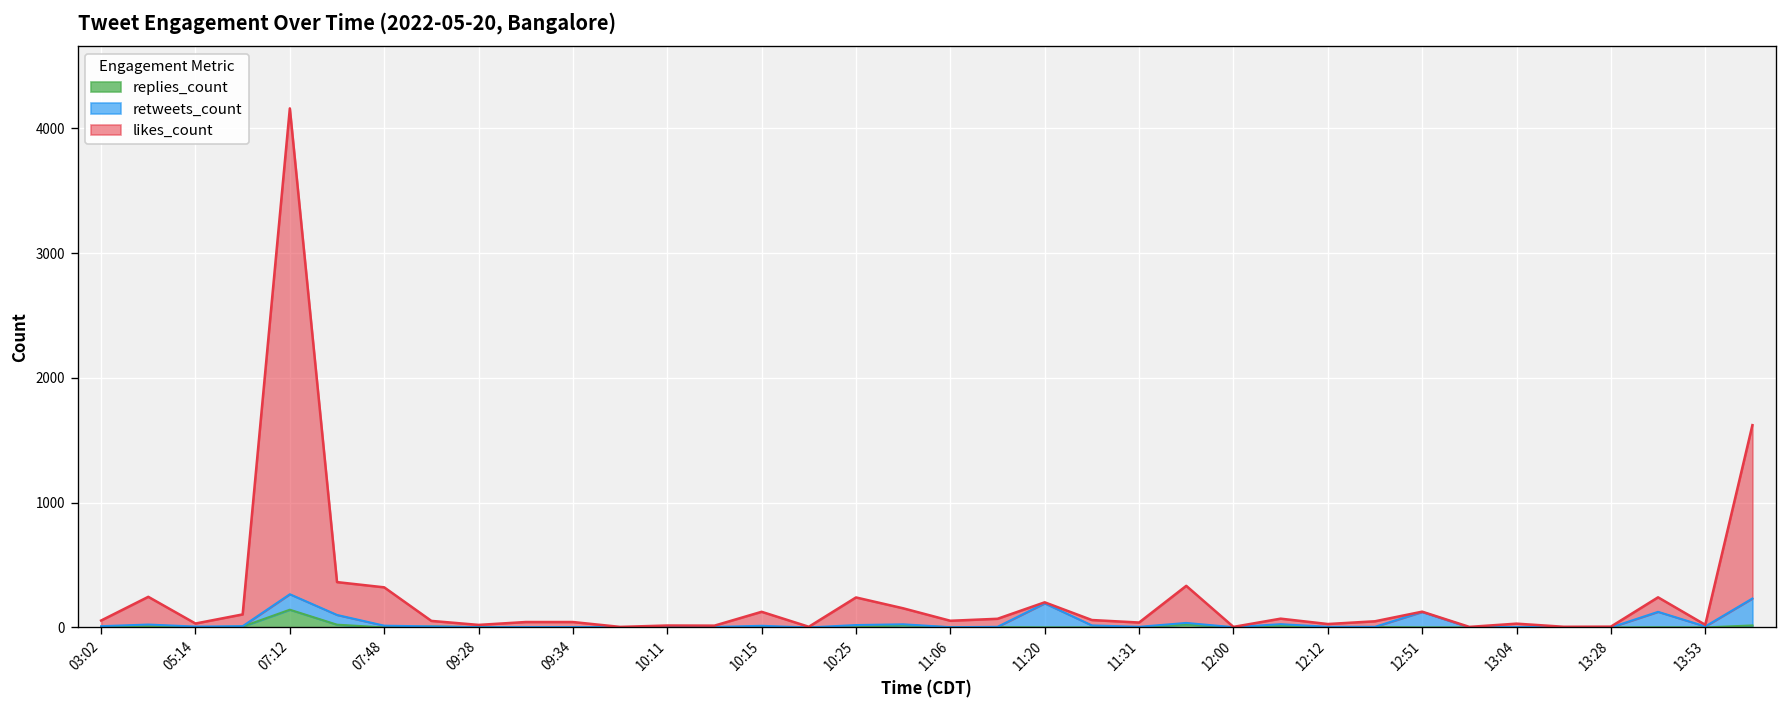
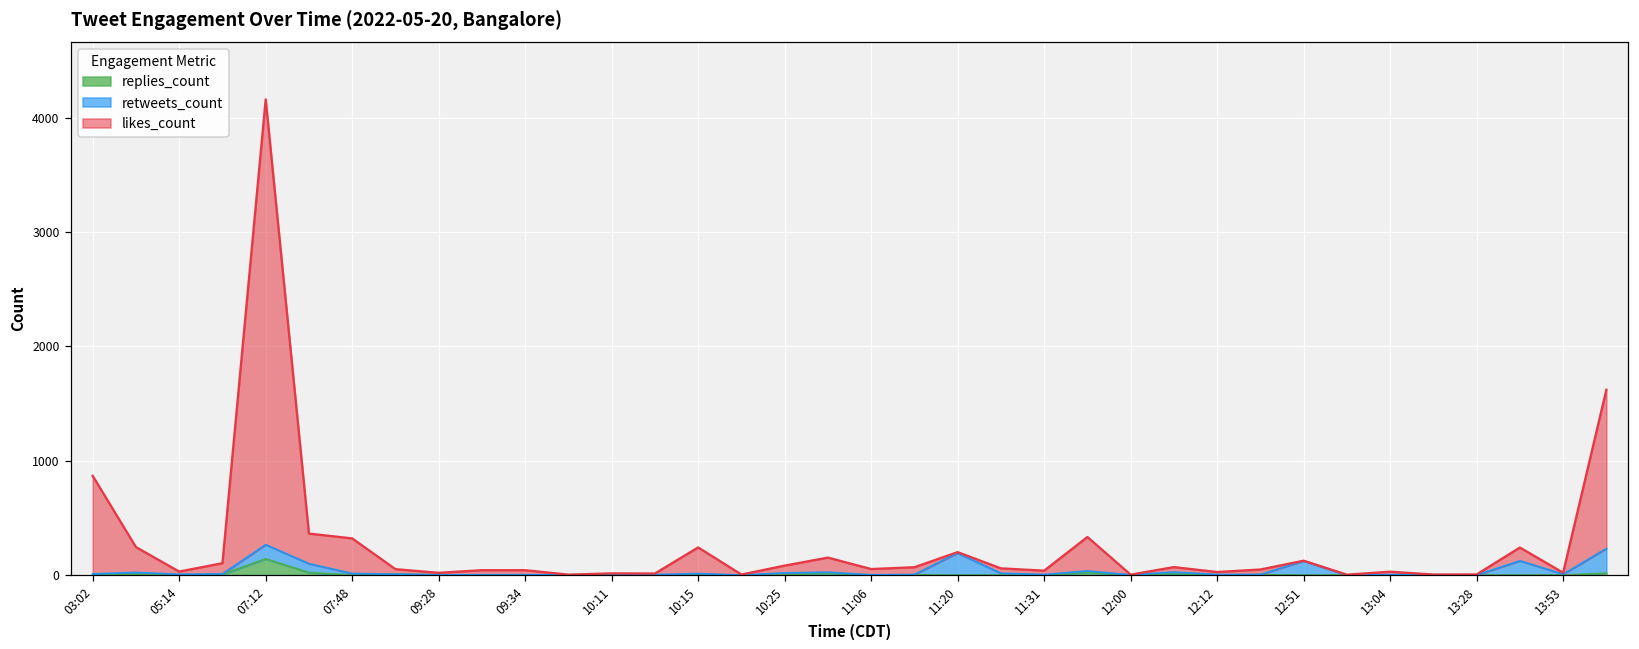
likes_count, 03:02: 50 -> 860
likes_count, 10:15: 110 -> 230
likes_count, 10:25: 220 -> 60
